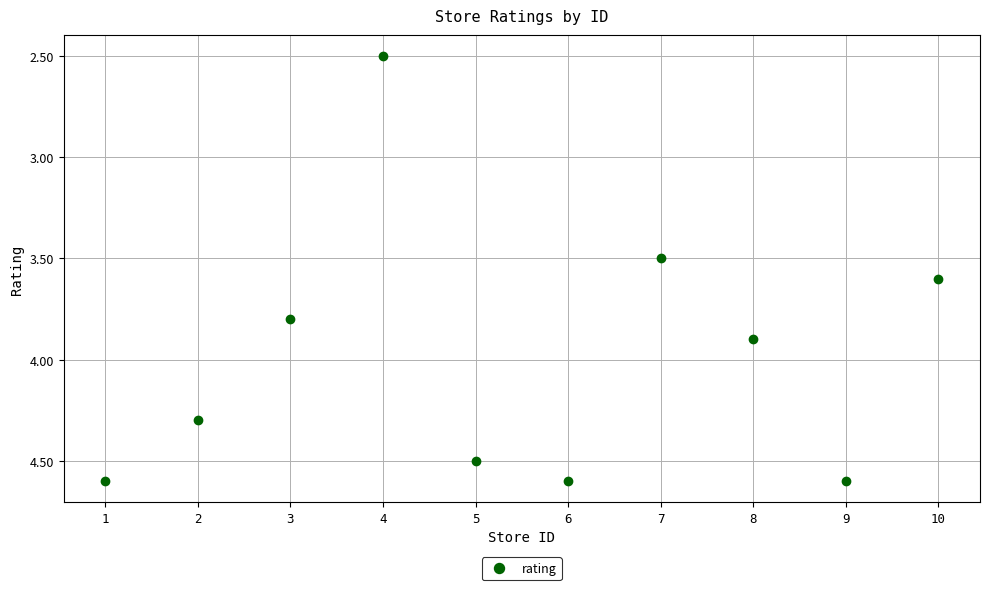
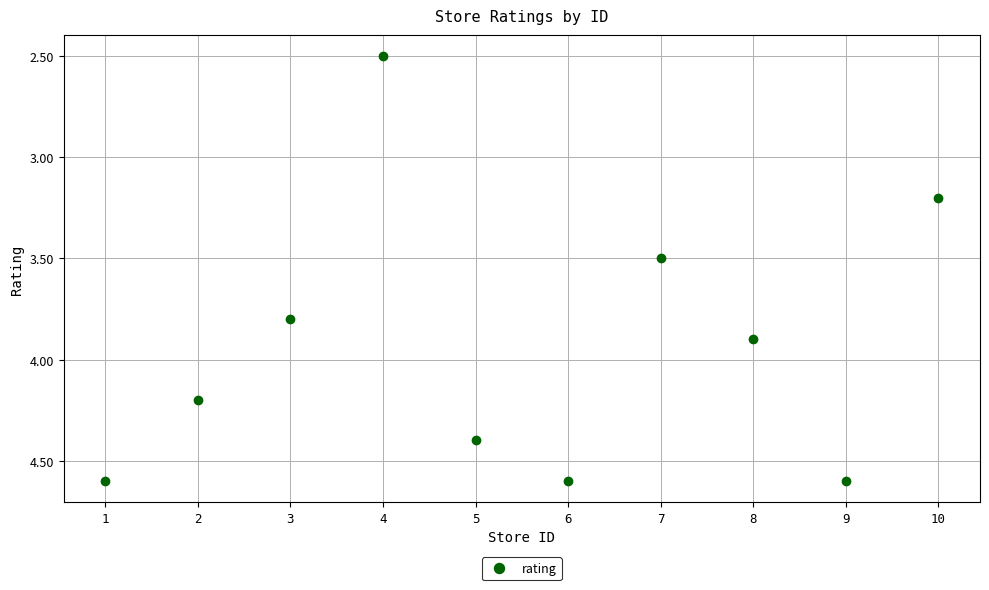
2: 4.3 -> 4.2
5: 4.5 -> 4.4
10: 3.6 -> 3.2
